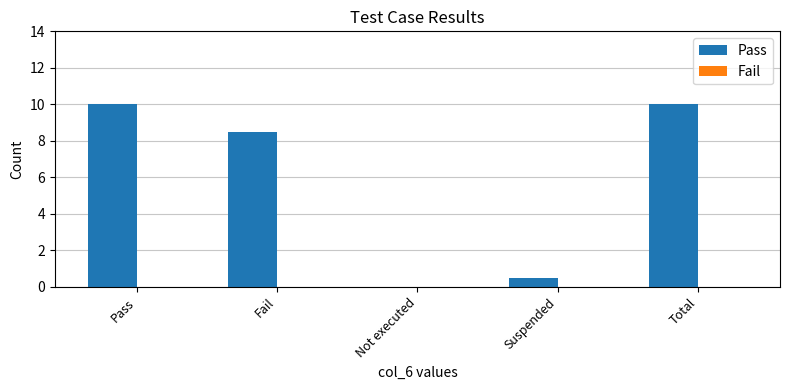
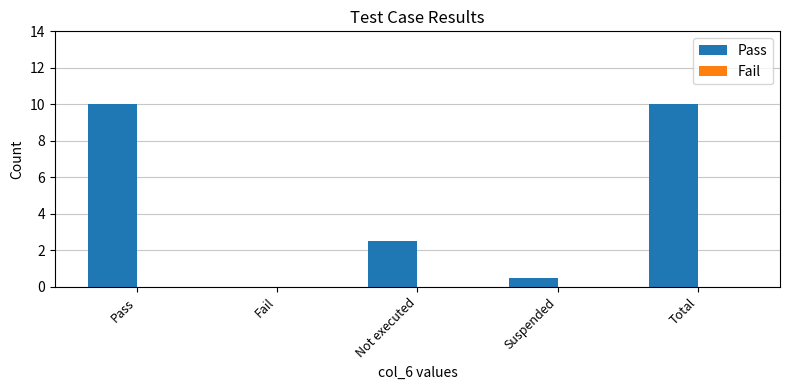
Pass, Fail: 8.5 -> 0.0
Pass, Not executed: 0.0 -> 2.5
